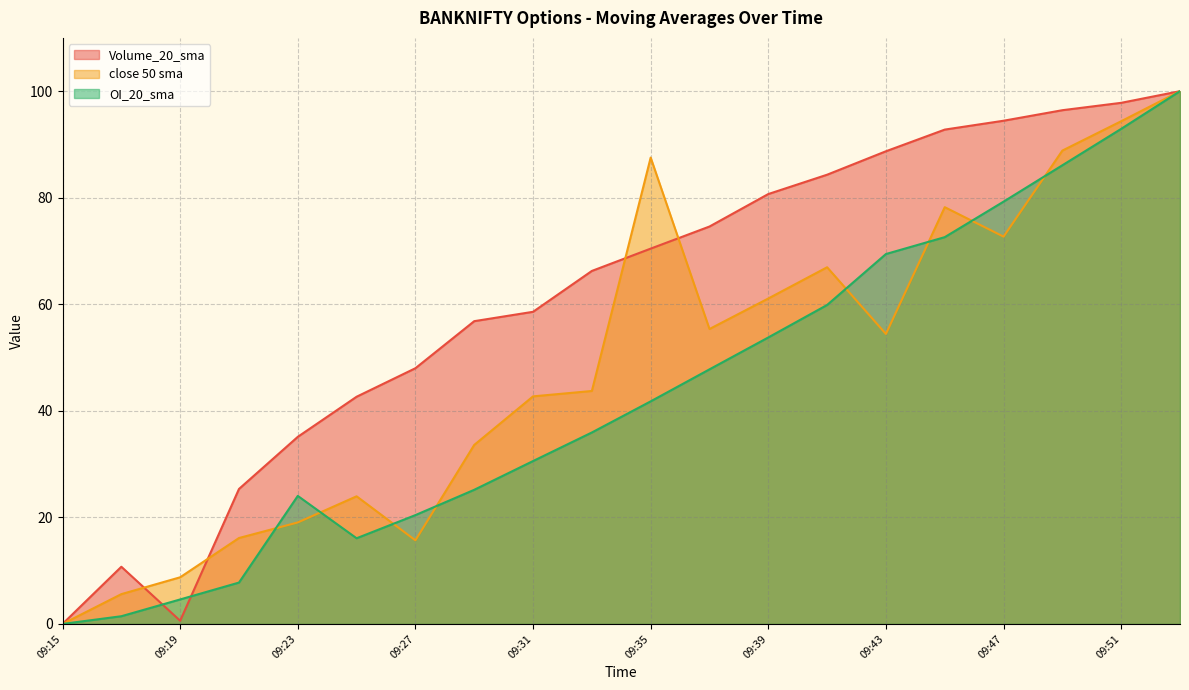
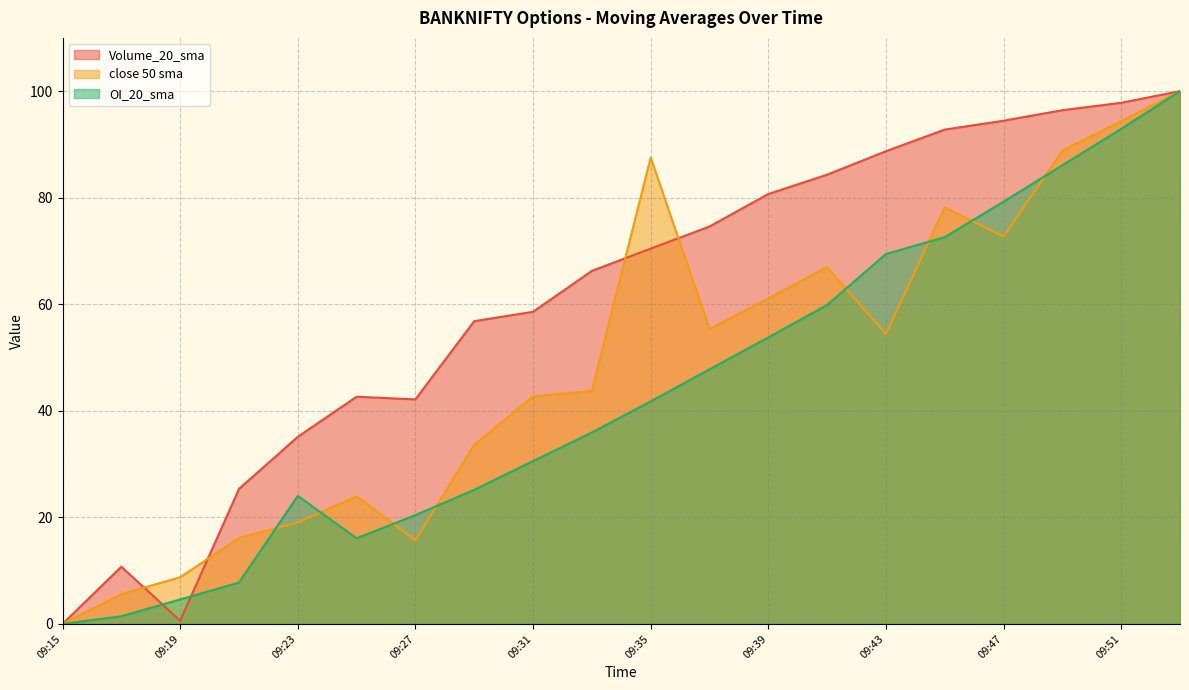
Volume_20_sma, 09:27: 48 -> 42
